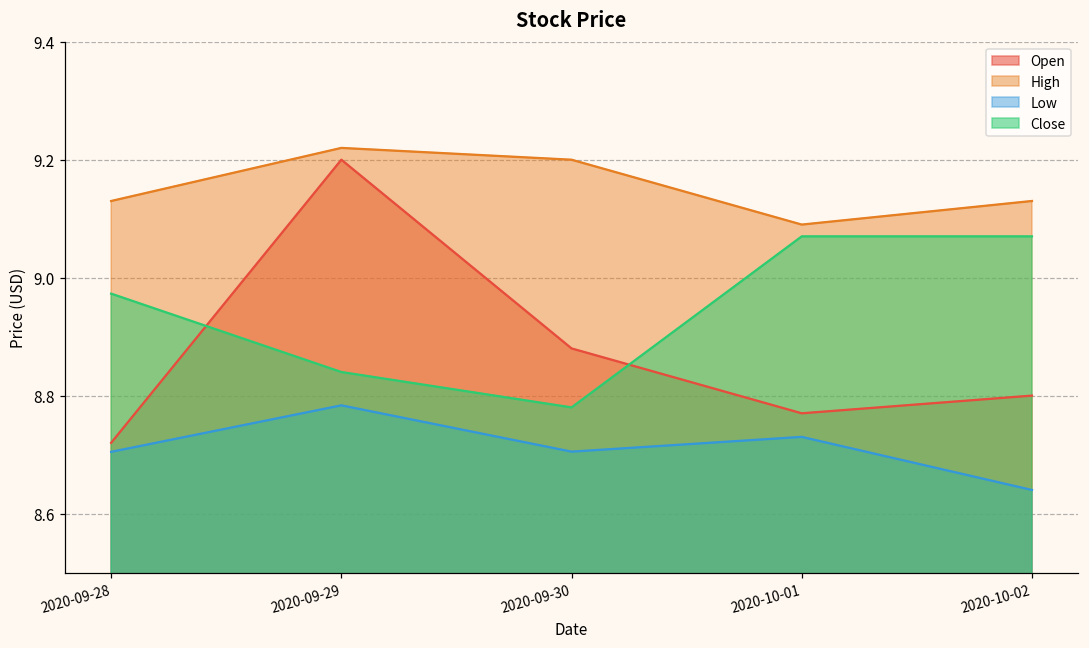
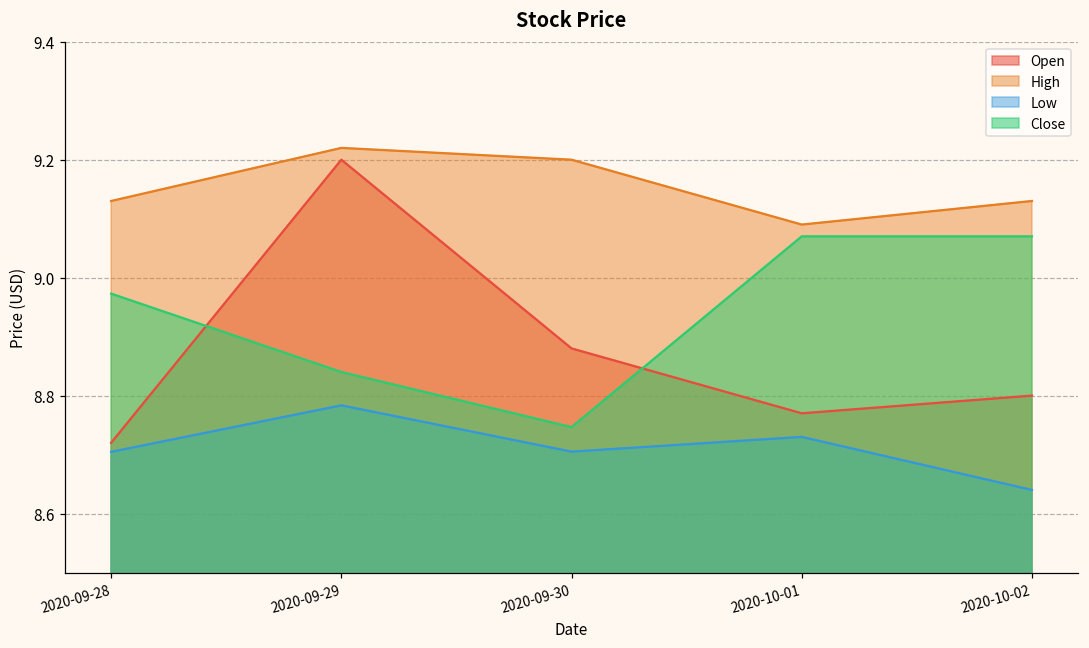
Close, 2020-09-30: 8.78 -> 8.75
